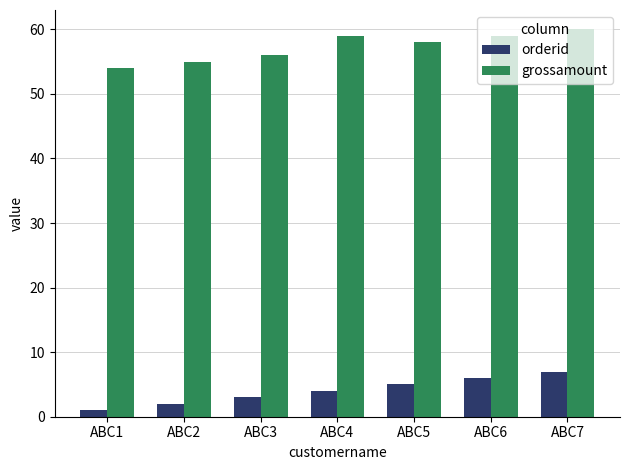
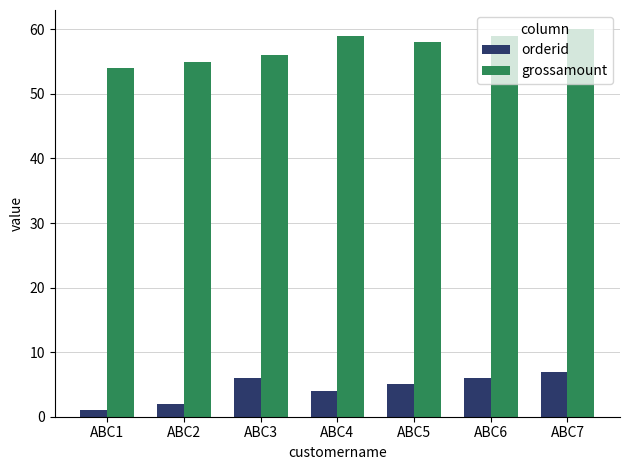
orderid, ABC3: 3 -> 6
